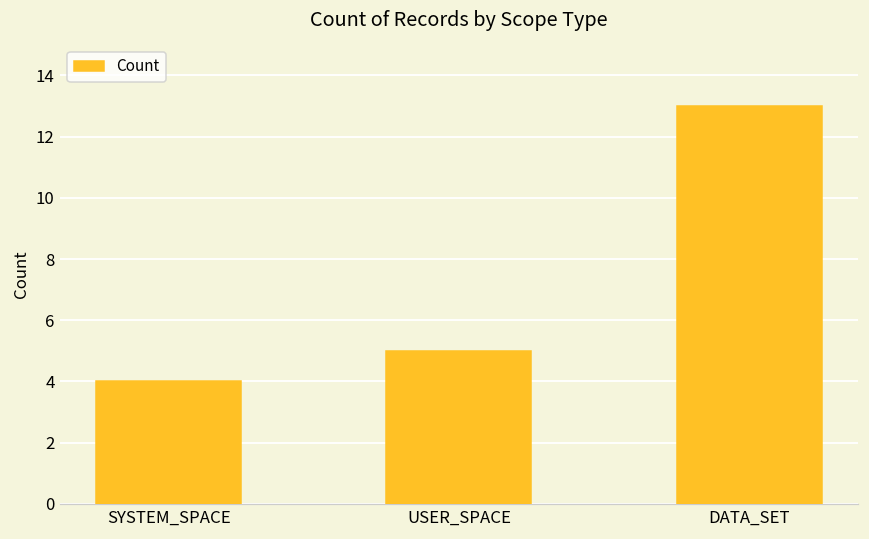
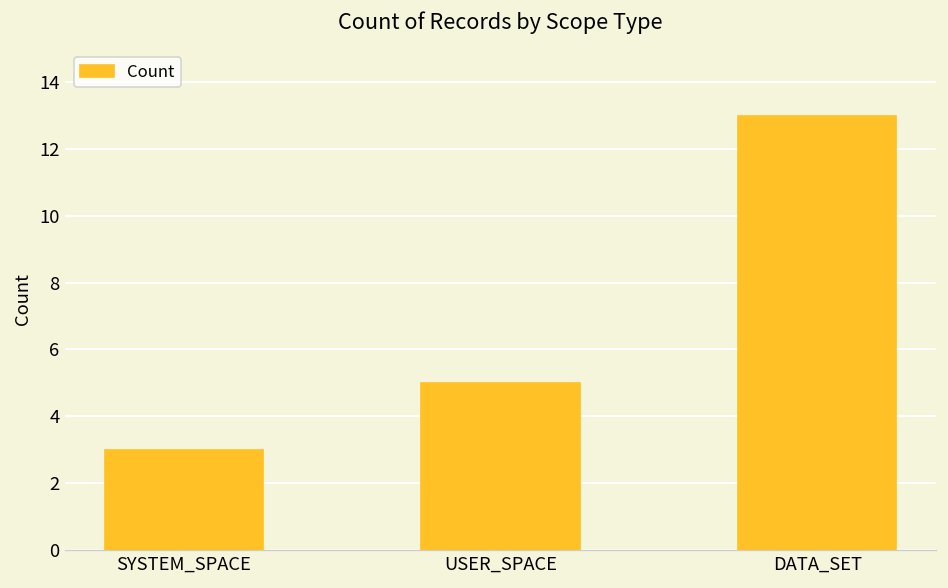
SYSTEM_SPACE: 4 -> 3
